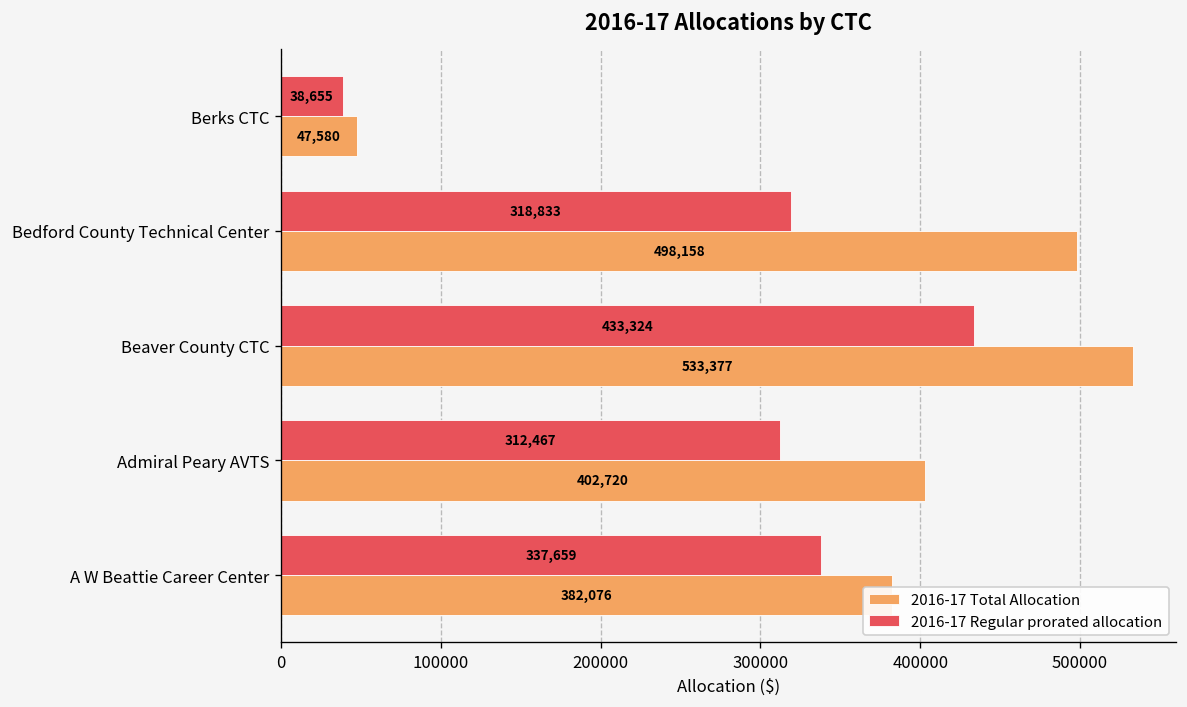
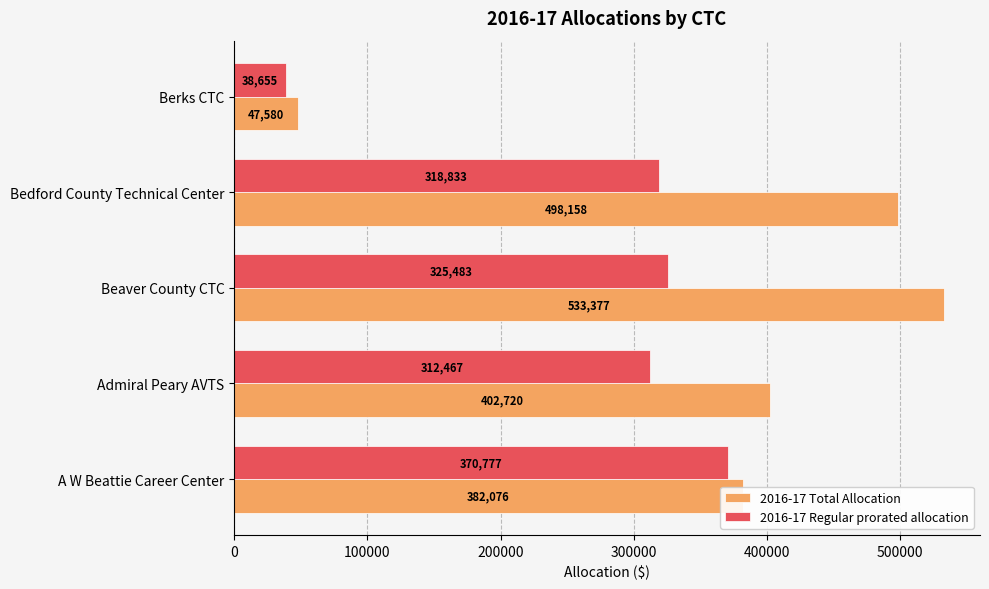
2016-17 Regular prorated allocation, Beaver County CTC: 433,324 -> 325,483
2016-17 Regular prorated allocation, A W Beattie Career Center: 337,659 -> 370,777
